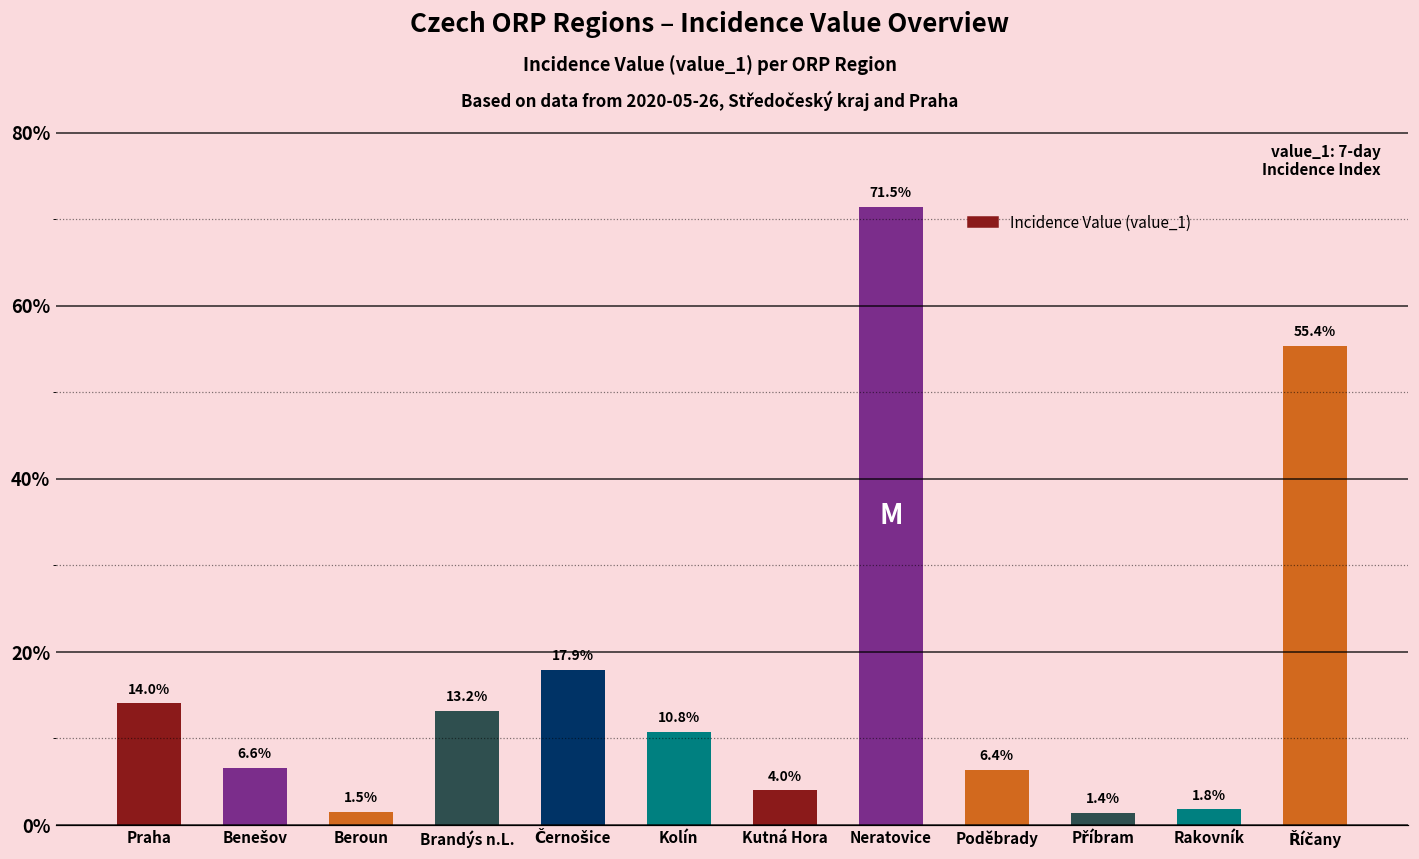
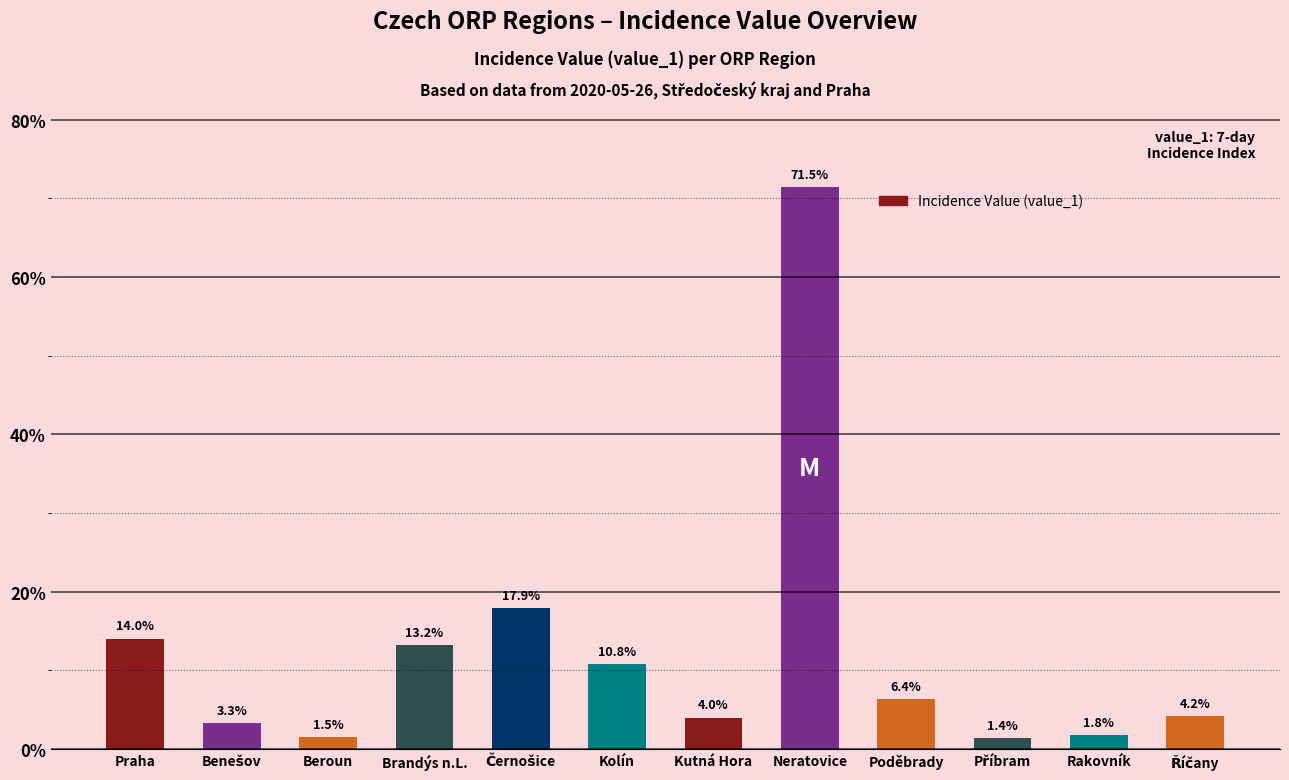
Benešov: 6.6% -> 3.3%
Říčany: 55.4% -> 4.2%
